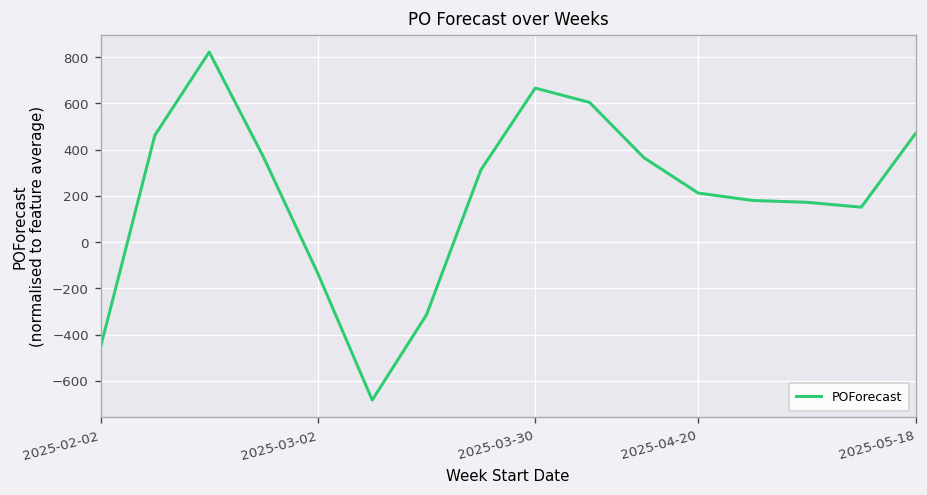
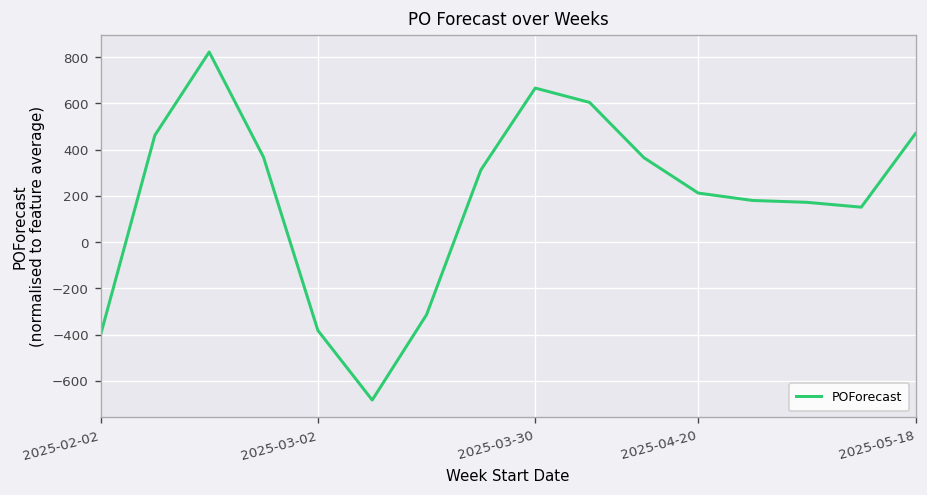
2025-02-02: -460 -> -400
2025-03-02: -140 -> -380
